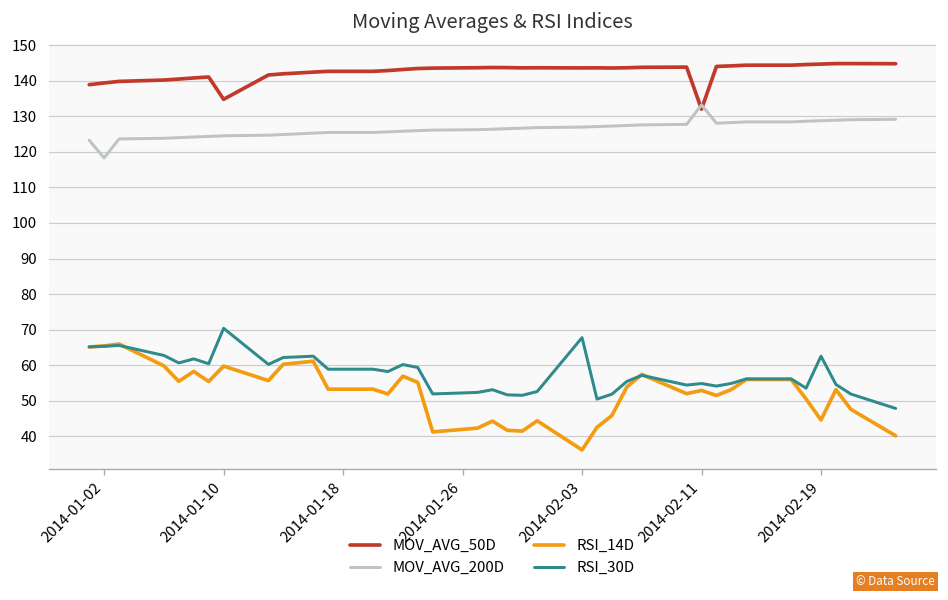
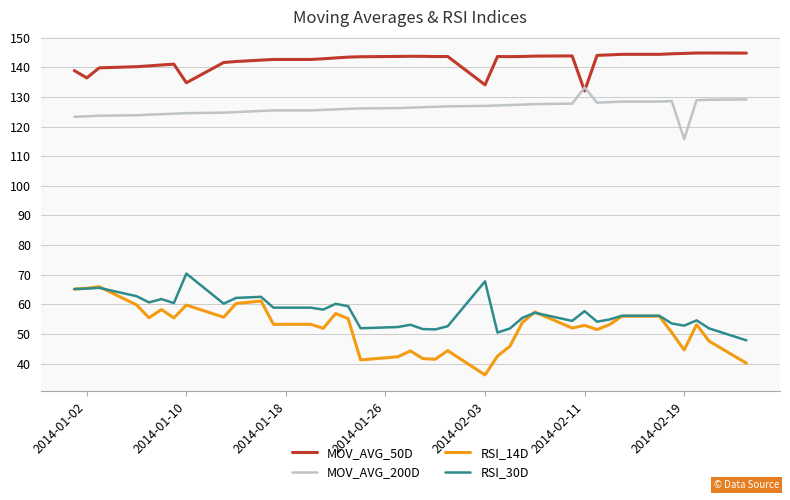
MOV_AVG_50D, 2014-01-02: 139 -> 136
MOV_AVG_200D, 2014-01-02: 118 -> 123
MOV_AVG_50D, 2014-02-03: 144 -> 134
RSI_30D, 2014-02-11: 55 -> 58
MOV_AVG_200D, 2014-02-19: 129 -> 116
RSI_30D, 2014-02-19: 63 -> 53
